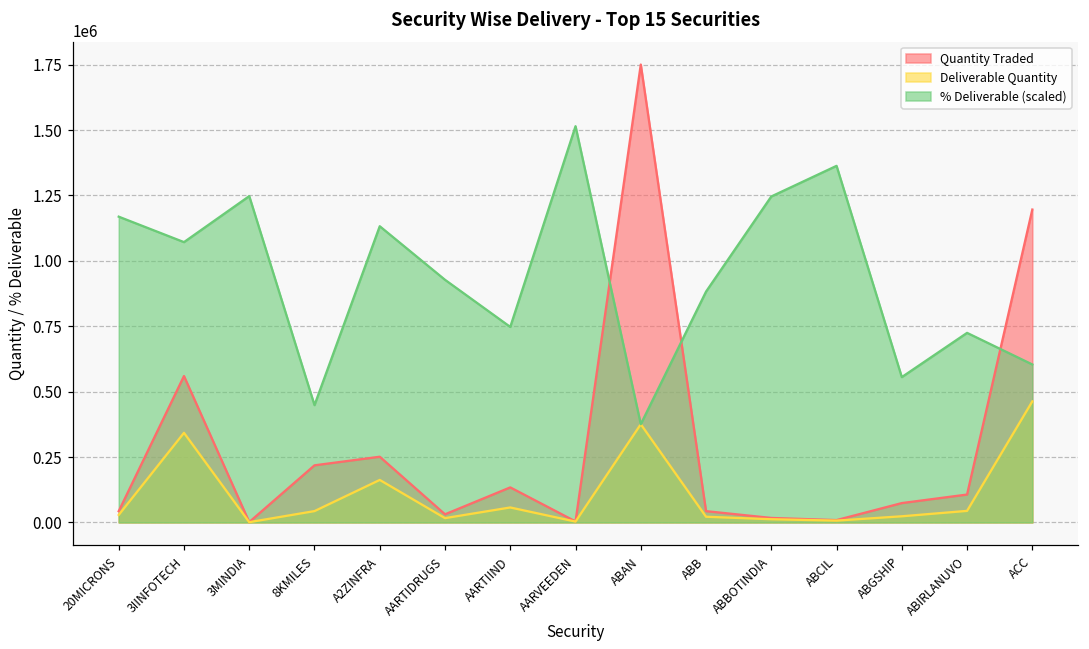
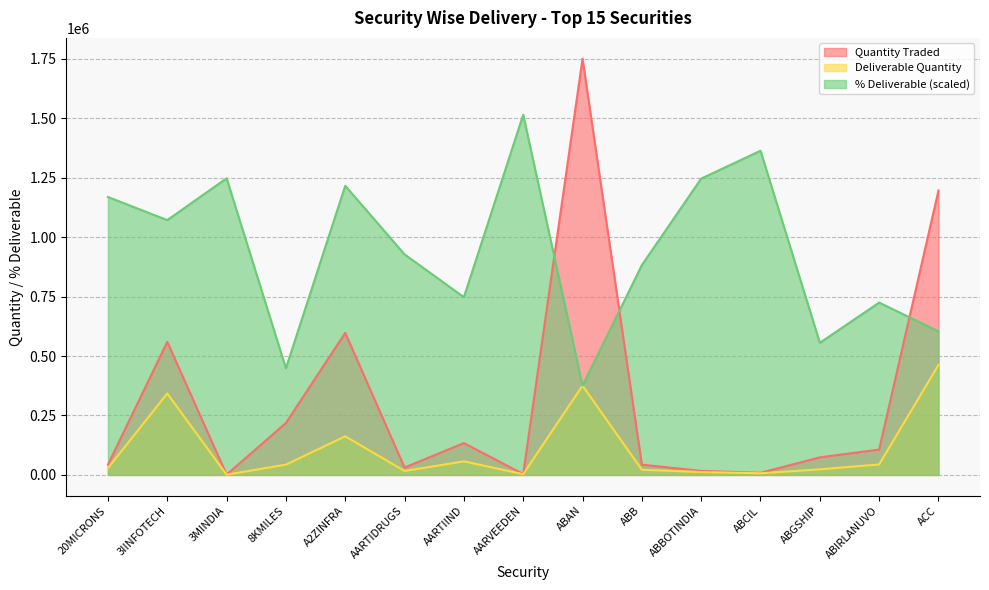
Quantity Traded, A2ZINFRA: 250000 -> 600000
% Deliverable (scaled), A2ZINFRA: 1130000 -> 1220000
